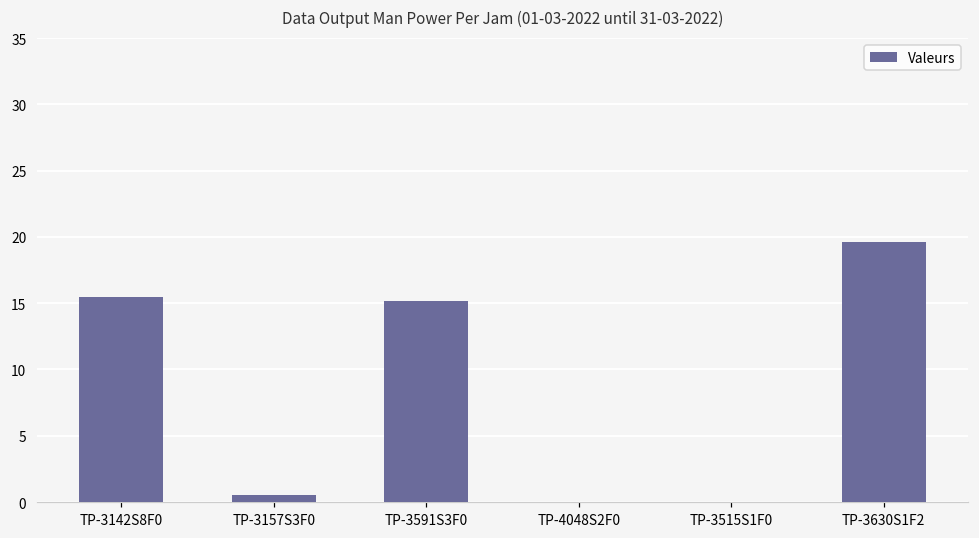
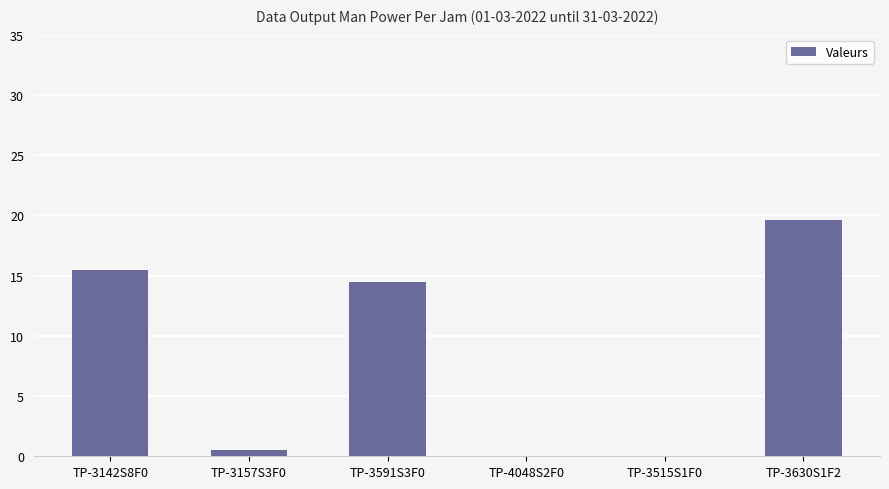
TP-3591S3F0: 15.2 -> 14.5
